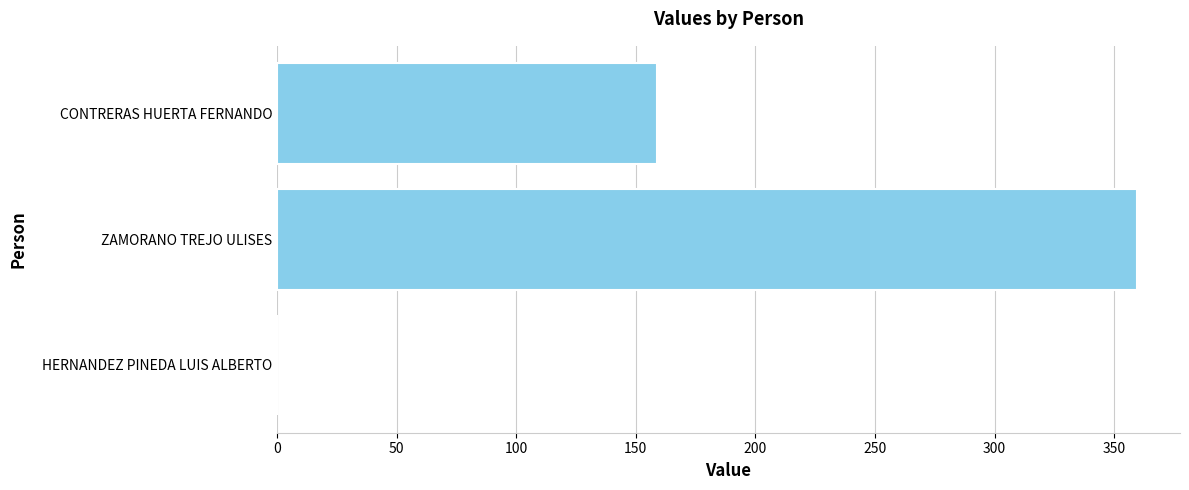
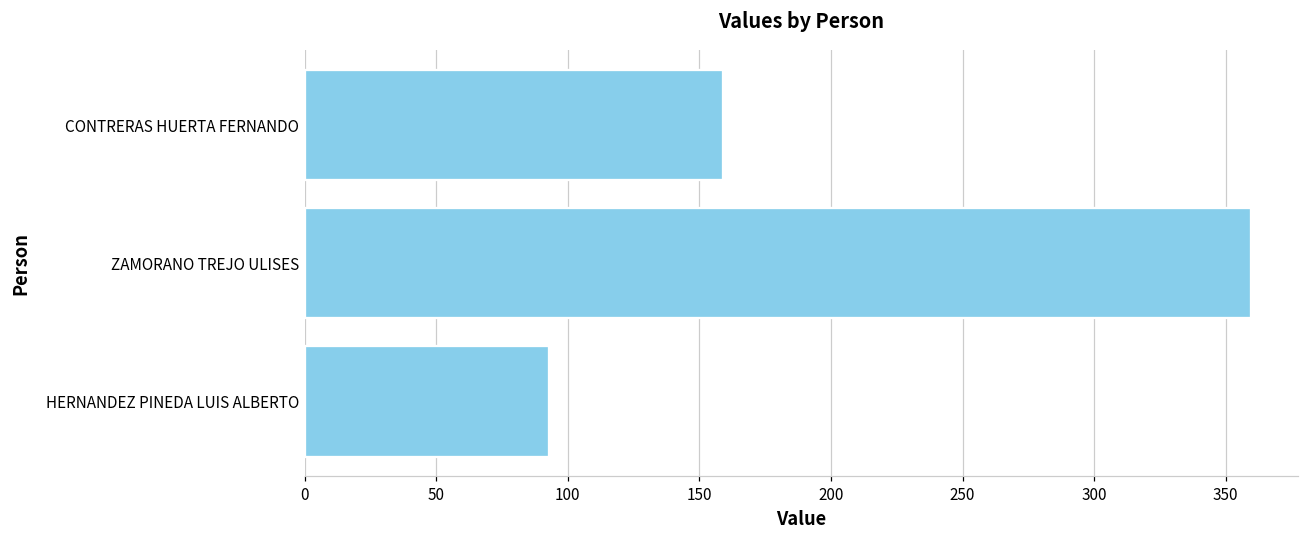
HERNANDEZ PINEDA LUIS ALBERTO: 0 -> 93
